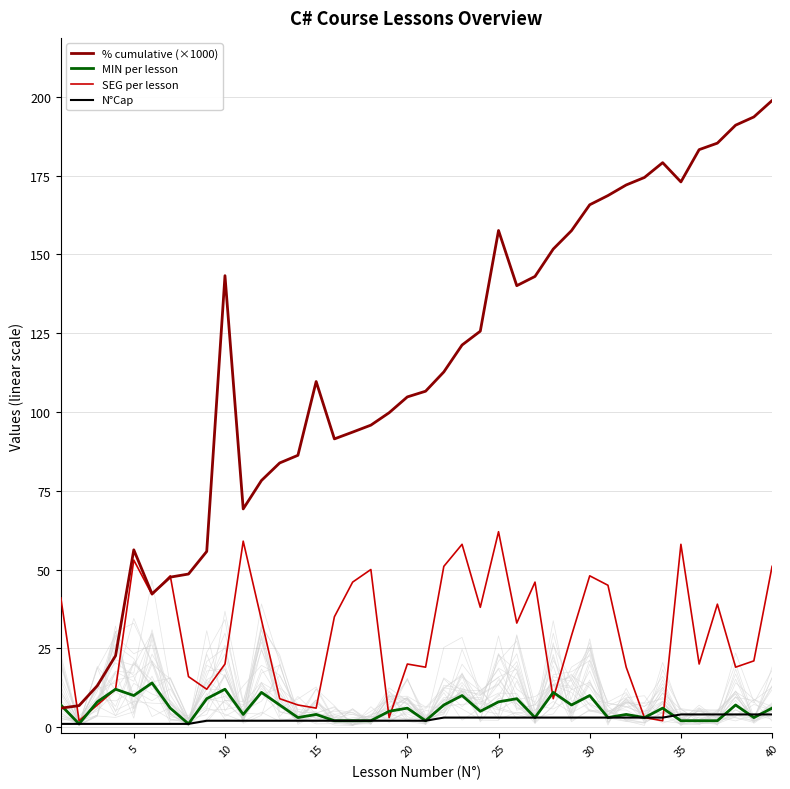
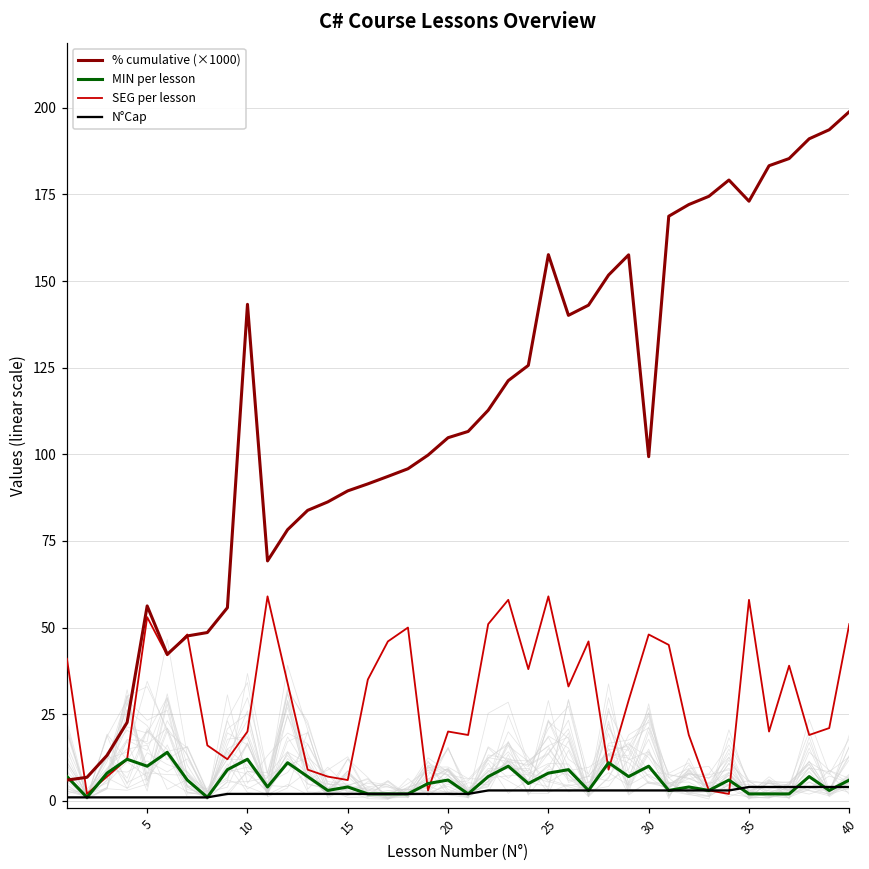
% cumulative (×1000), 15: 110 -> 89
SEG per lesson, 25: 62 -> 59
% cumulative (×1000), 30: 166 -> 99
